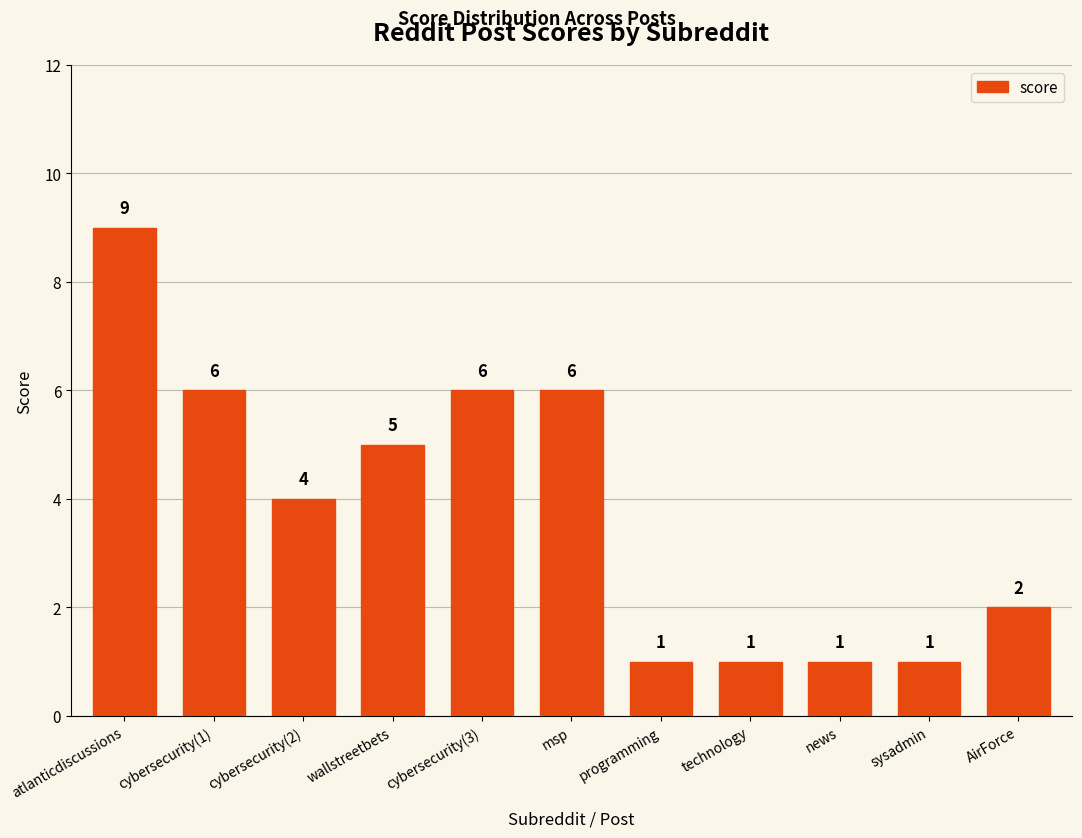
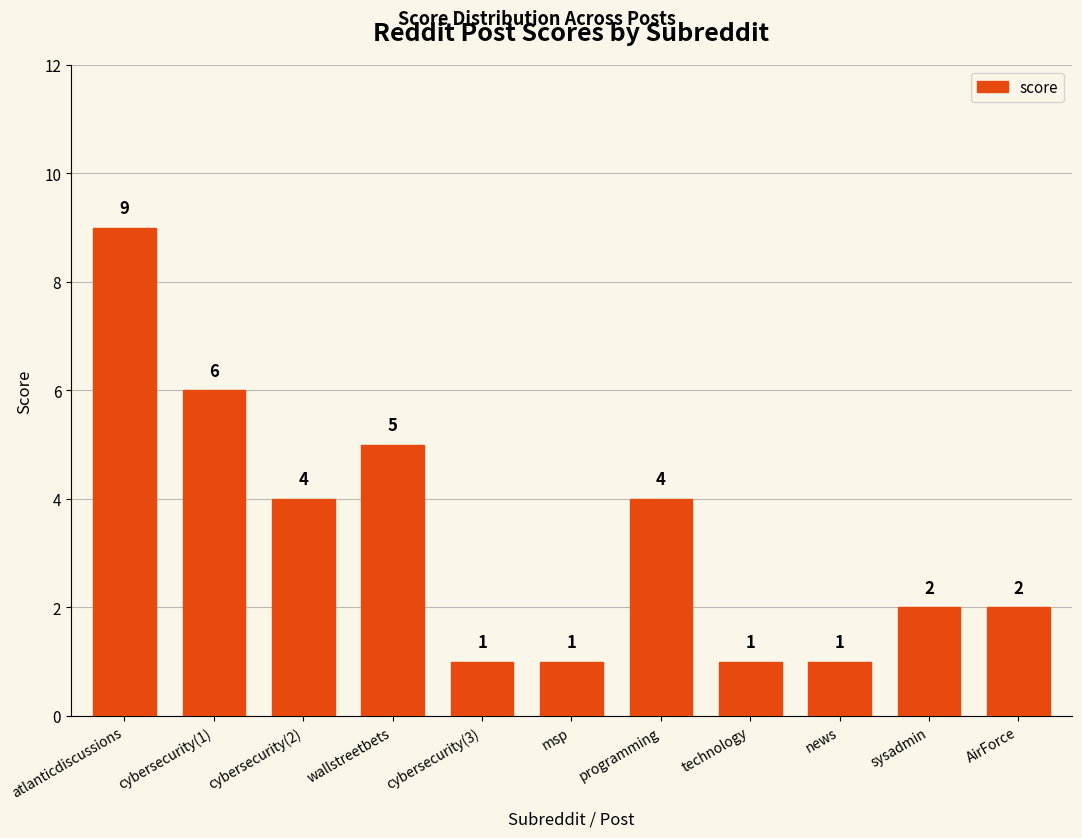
cybersecurity(3): 6 -> 1
msp: 6 -> 1
programming: 1 -> 4
sysadmin: 1 -> 2
